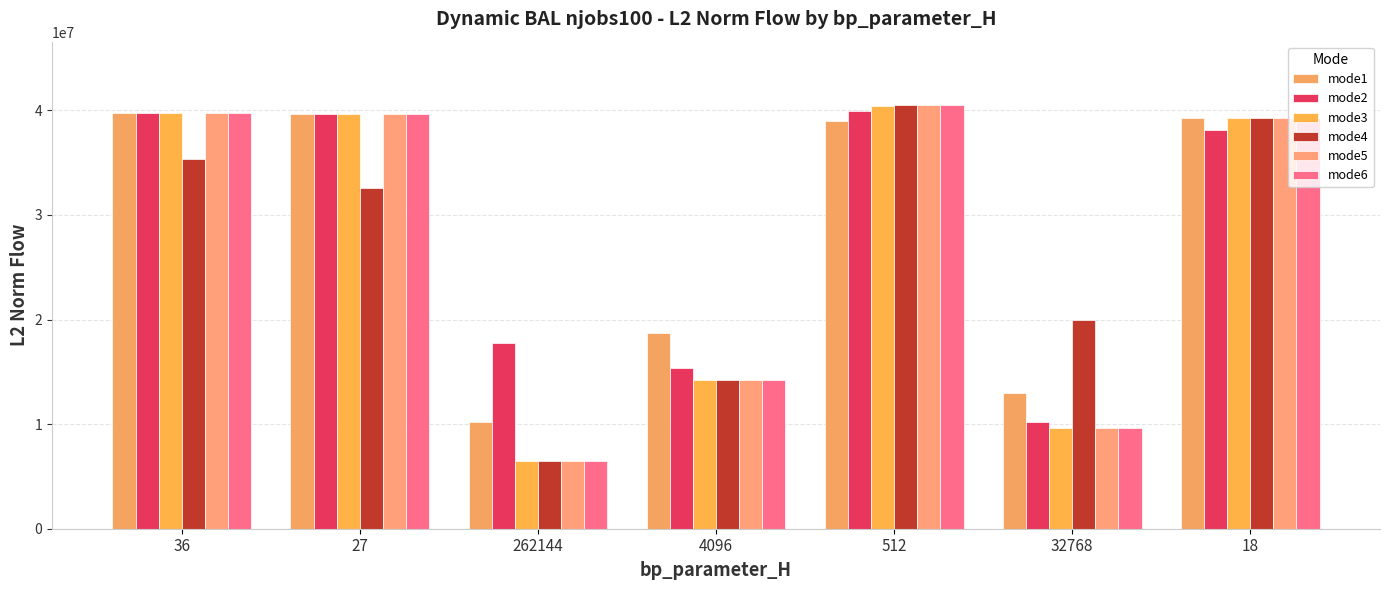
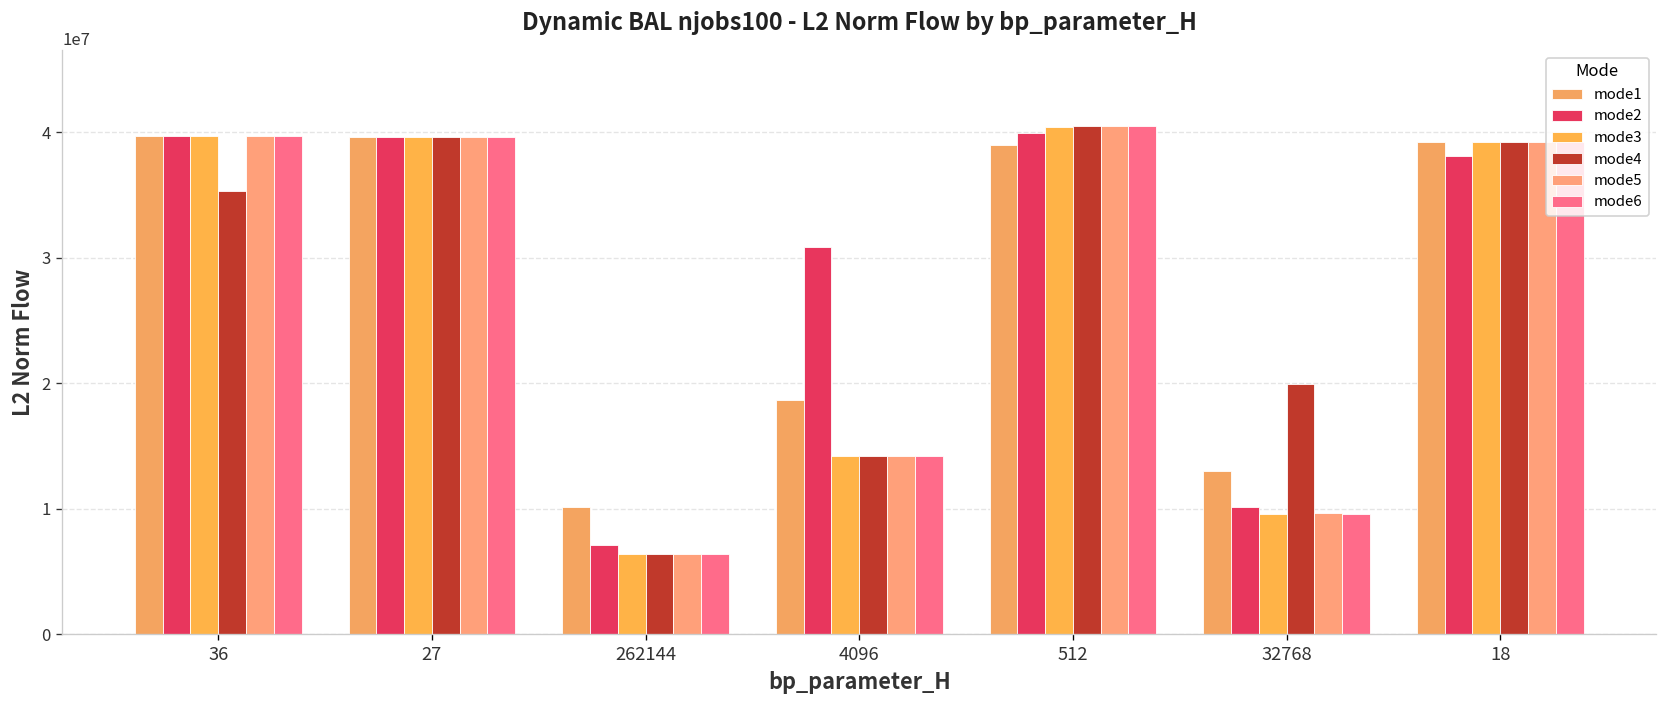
mode4, 27: 32600000 -> 39700000
mode2, 262144: 17800000 -> 7100000
mode2, 4096: 15400000 -> 30900000
